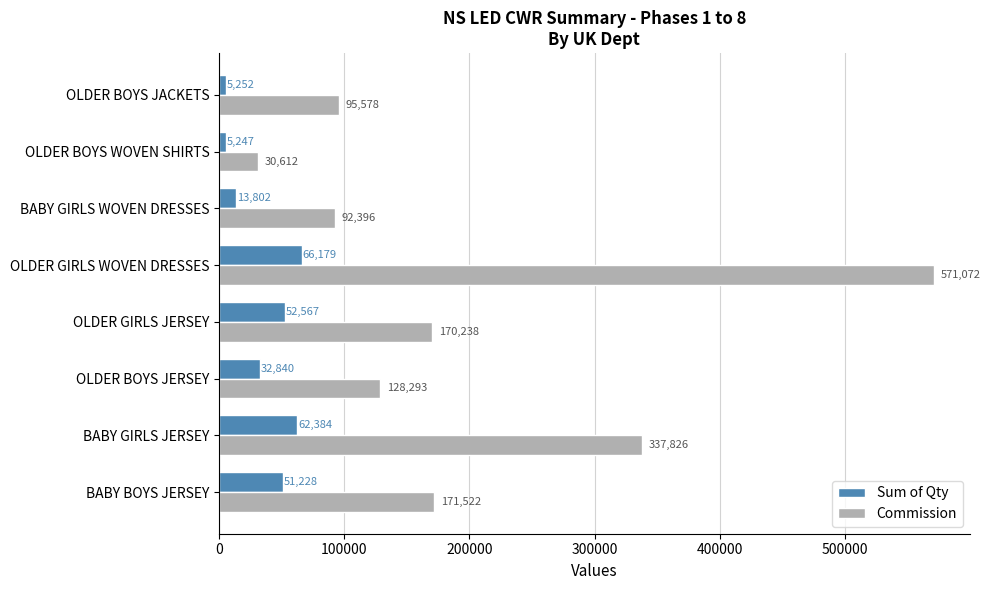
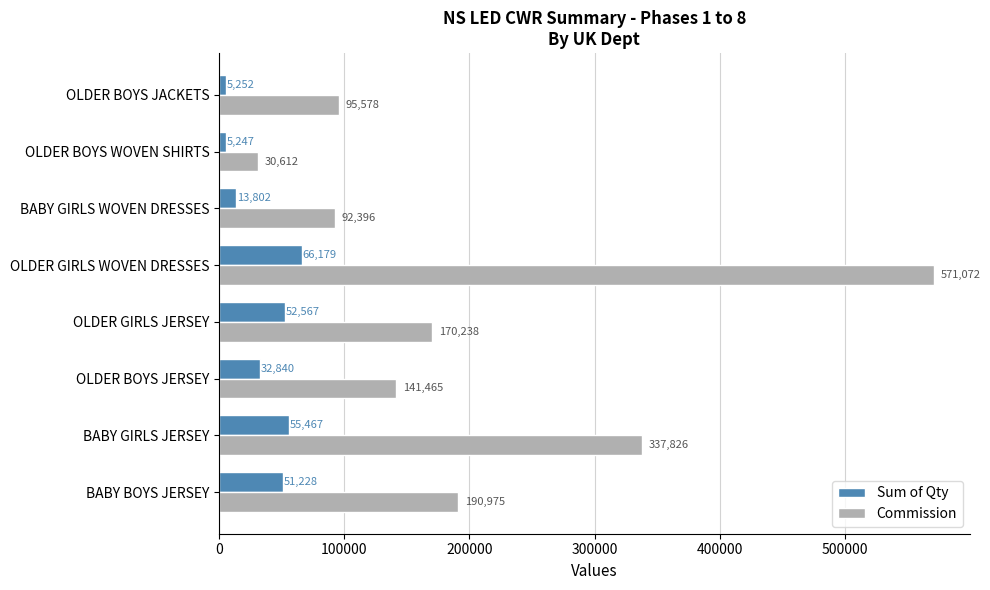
Commission, OLDER BOYS JERSEY: 128,293 -> 141,465
Sum of Qty, BABY GIRLS JERSEY: 62,384 -> 55,467
Commission, BABY BOYS JERSEY: 171,522 -> 190,975
